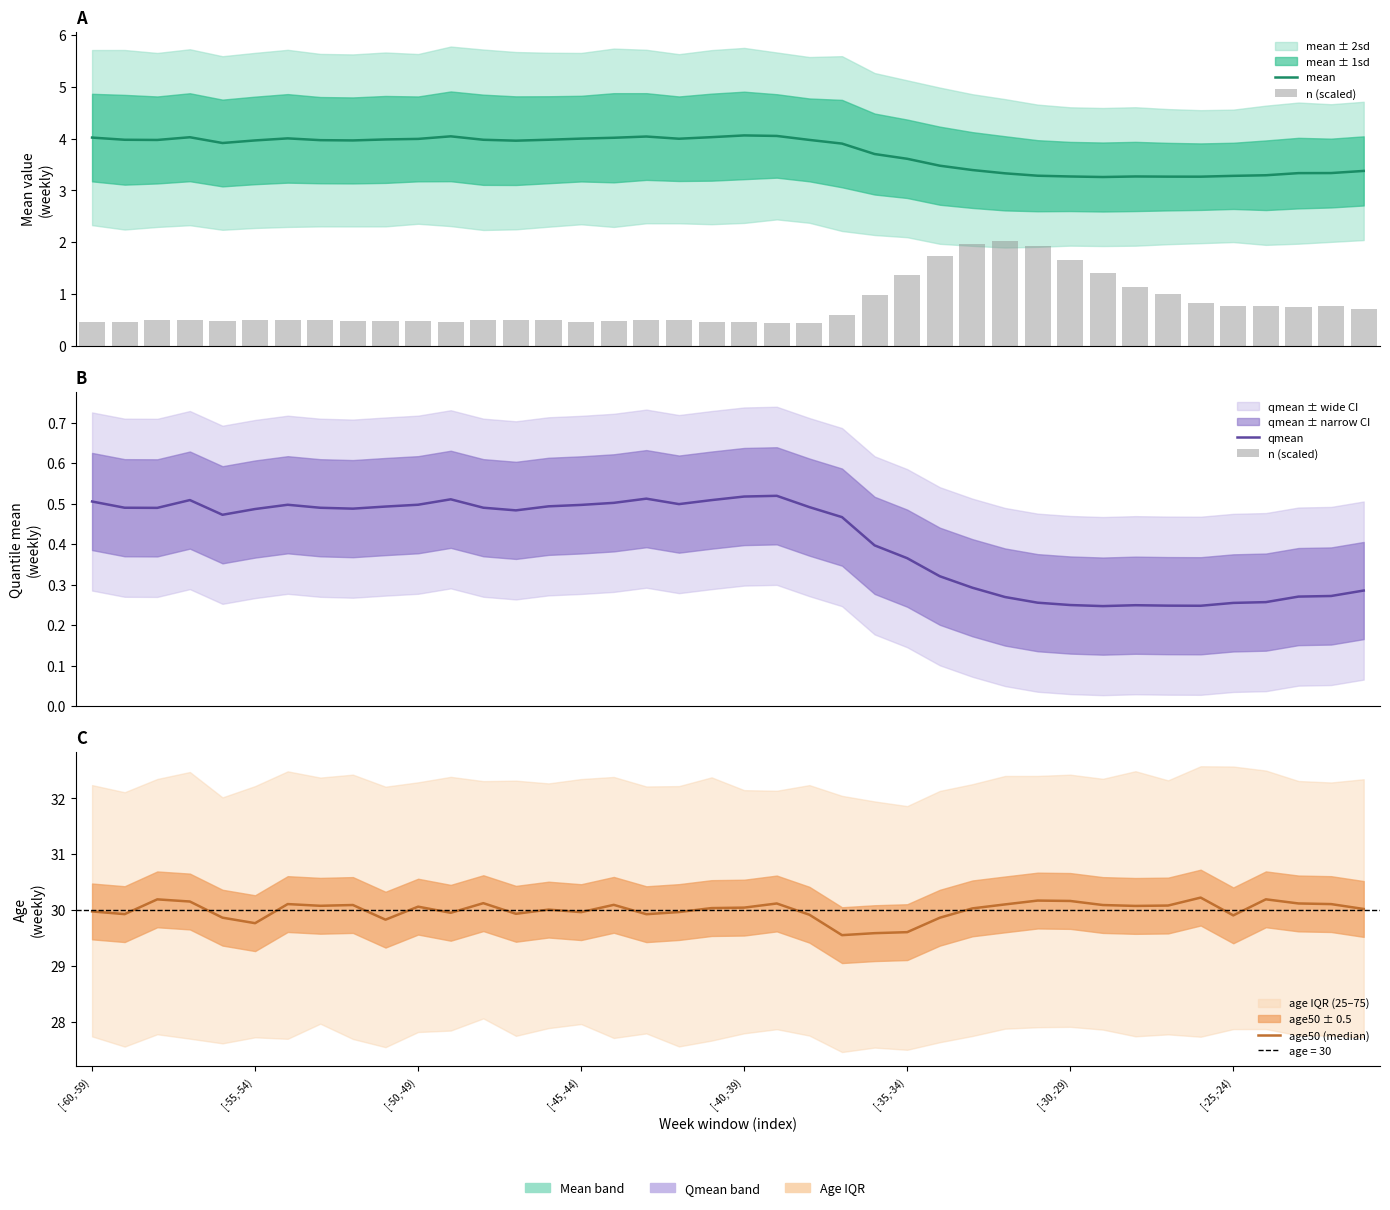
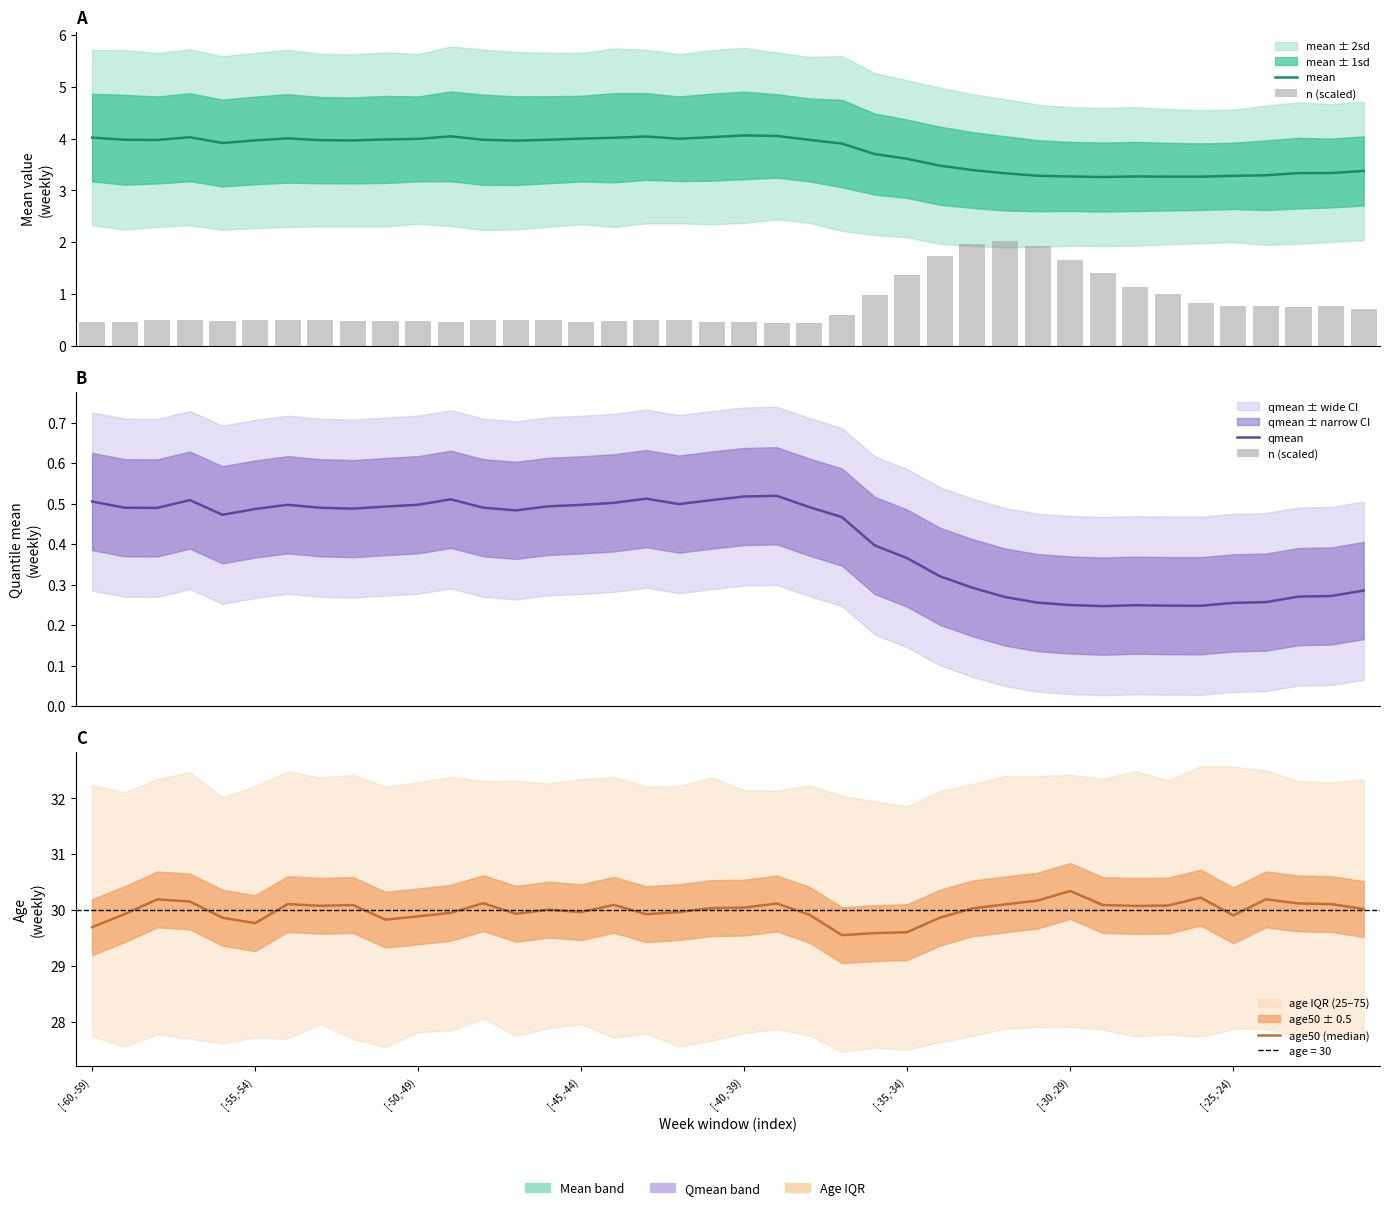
C, age50 (median), [-60,-59): 30.0 -> 29.7
C, age50 (median), [-50,-49): 30.1 -> 29.9
C, age50 (median), [-30,-29): 30.2 -> 30.3
